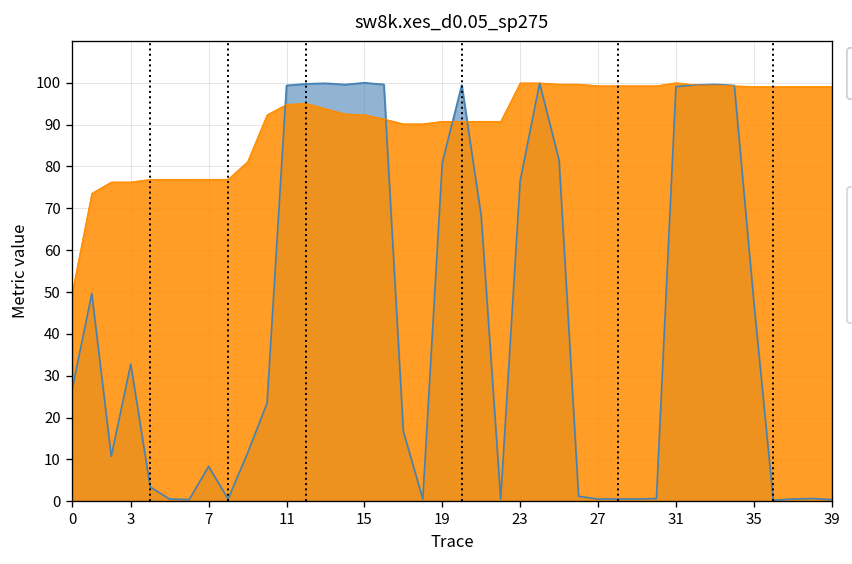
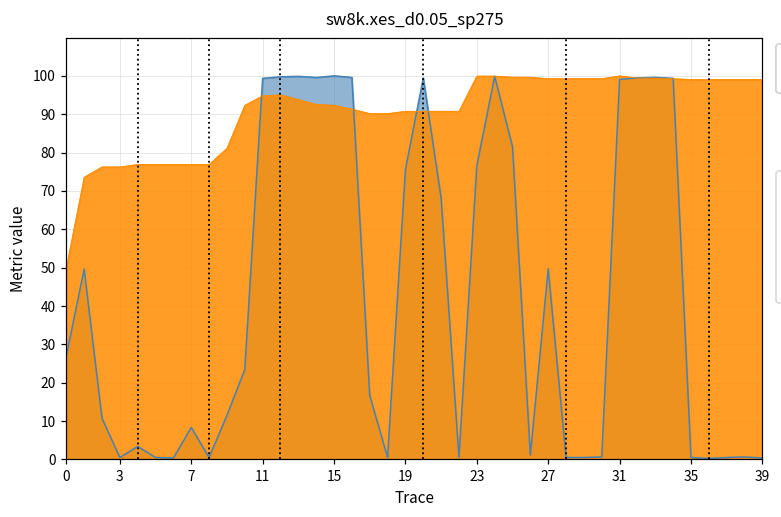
fitnessTBR, 3: 33 -> 1
fitnessTBR, 19: 81 -> 76
fitnessTBR, 27: 1 -> 50
fitnessTBR, 35: 48 -> 1
